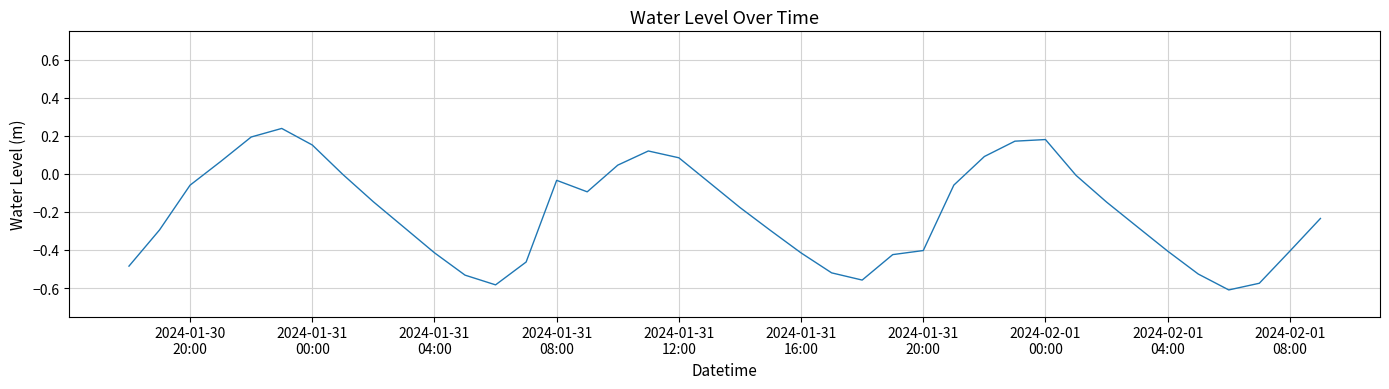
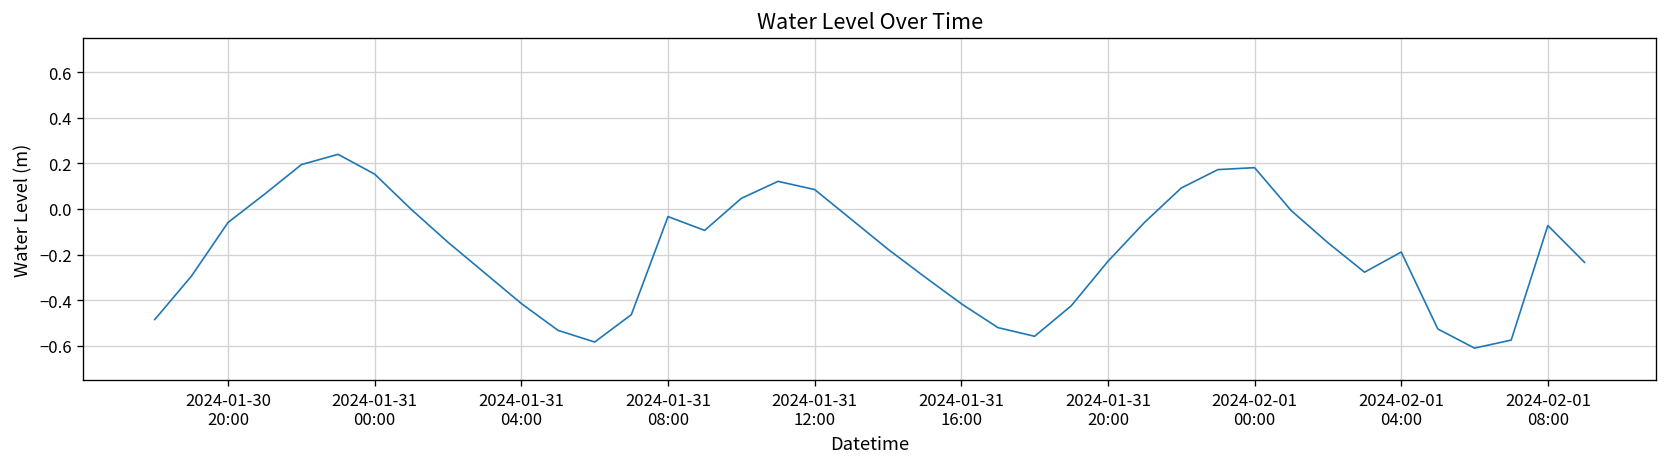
2024-01-31 20:00: -0.40 -> -0.23
2024-02-01 04:00: -0.41 -> -0.19
2024-02-01 08:00: -0.41 -> -0.07
